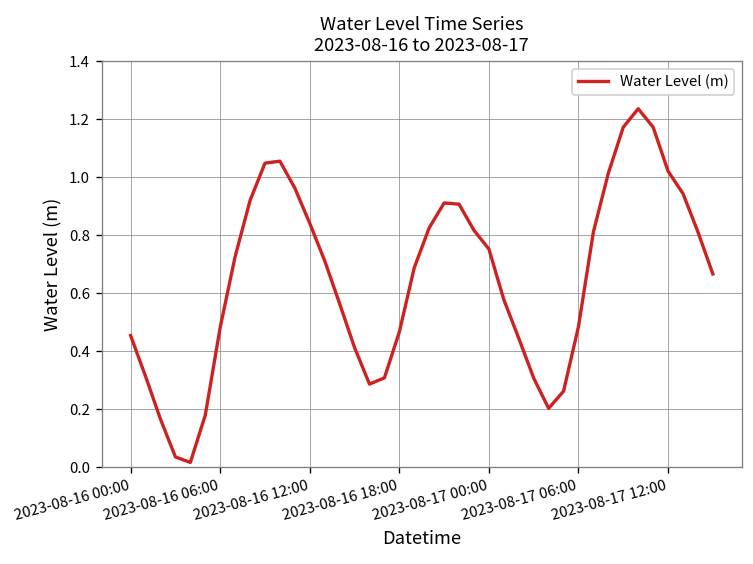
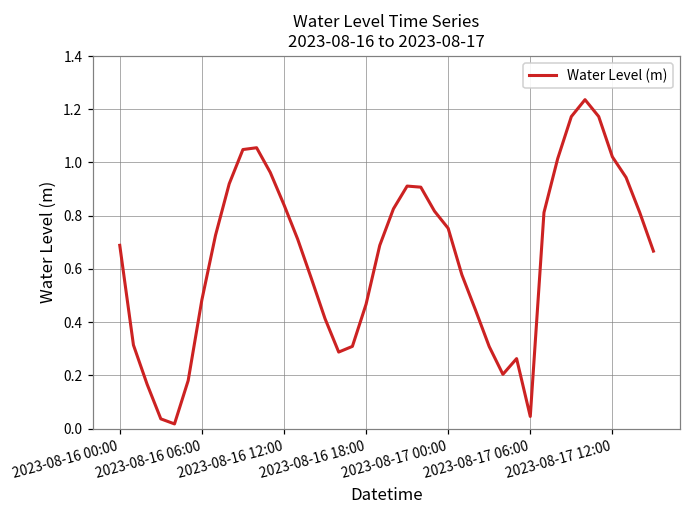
2023-08-16 00:00: 0.45 -> 0.69
2023-08-17 06:00: 0.49 -> 0.05
